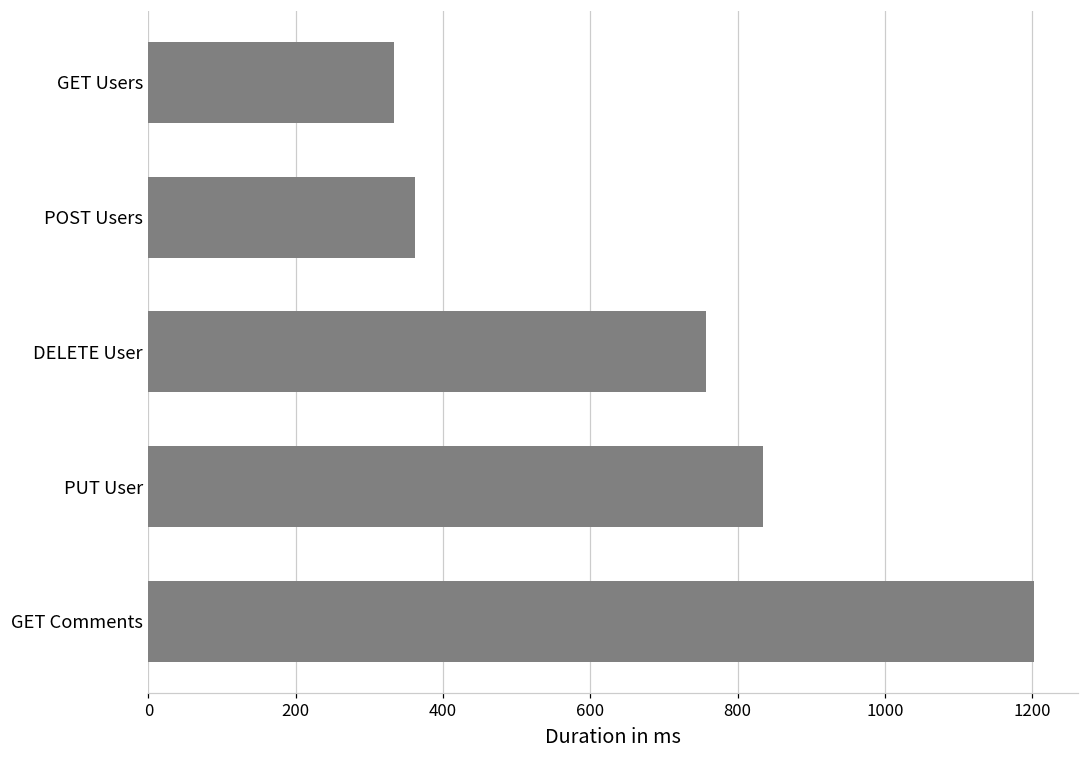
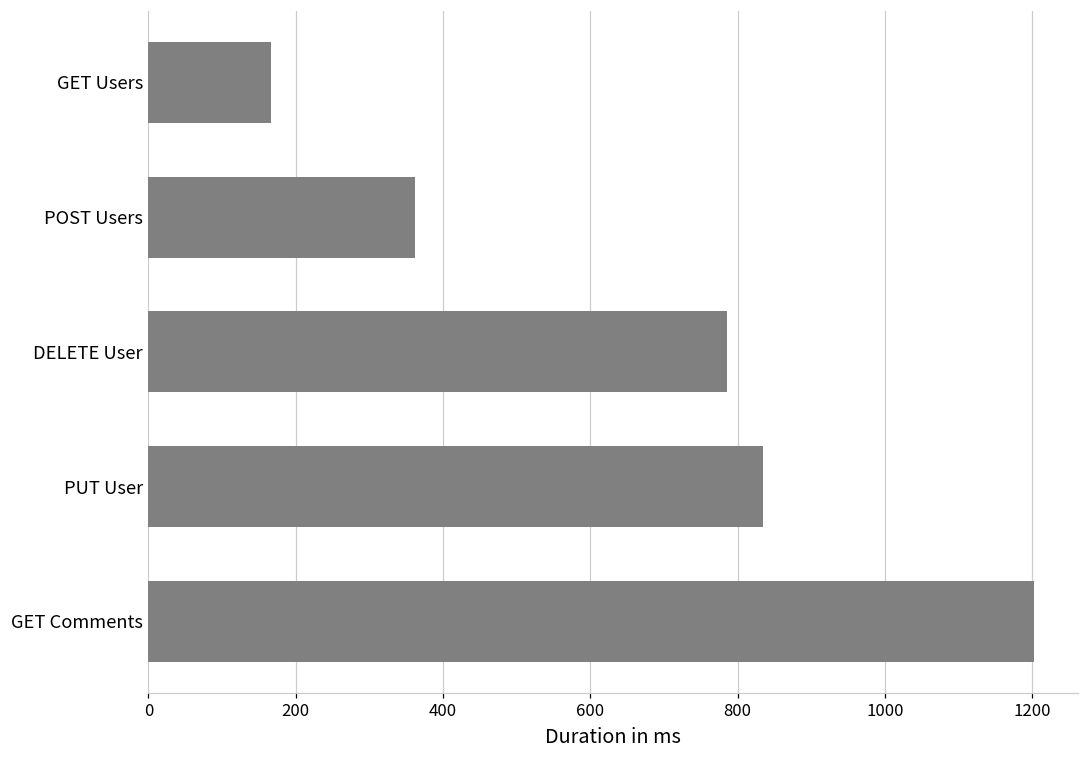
GET Users: 330 -> 170
DELETE User: 760 -> 790
